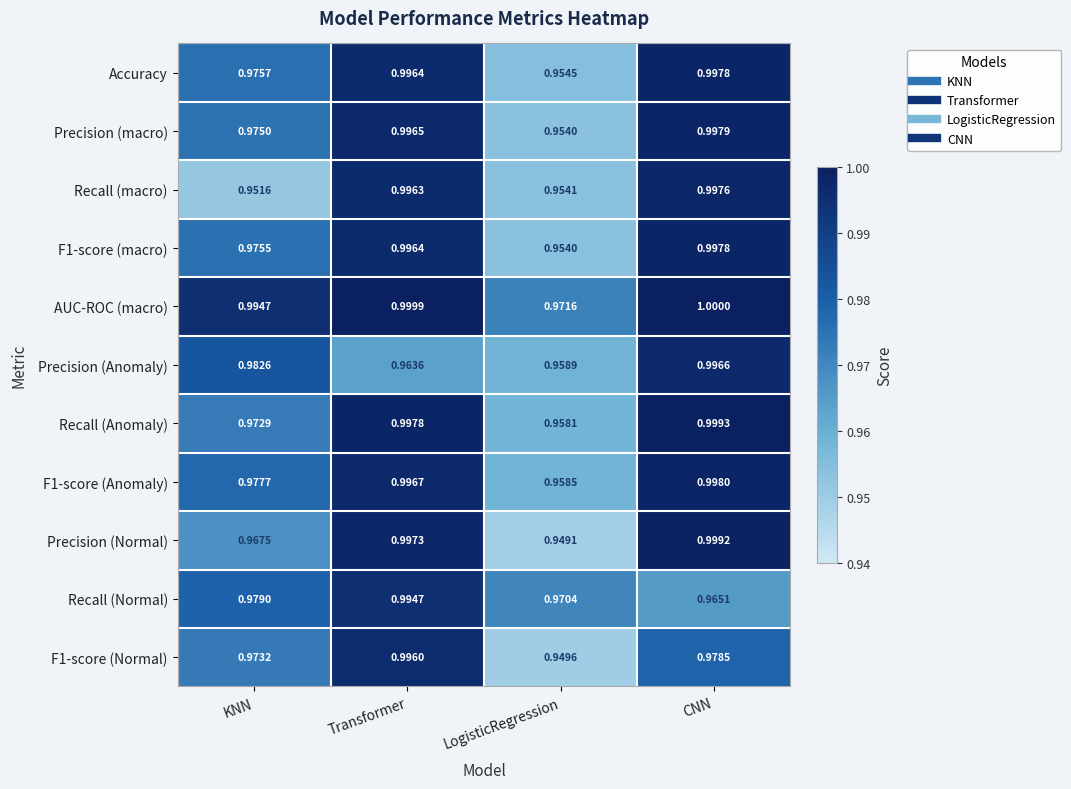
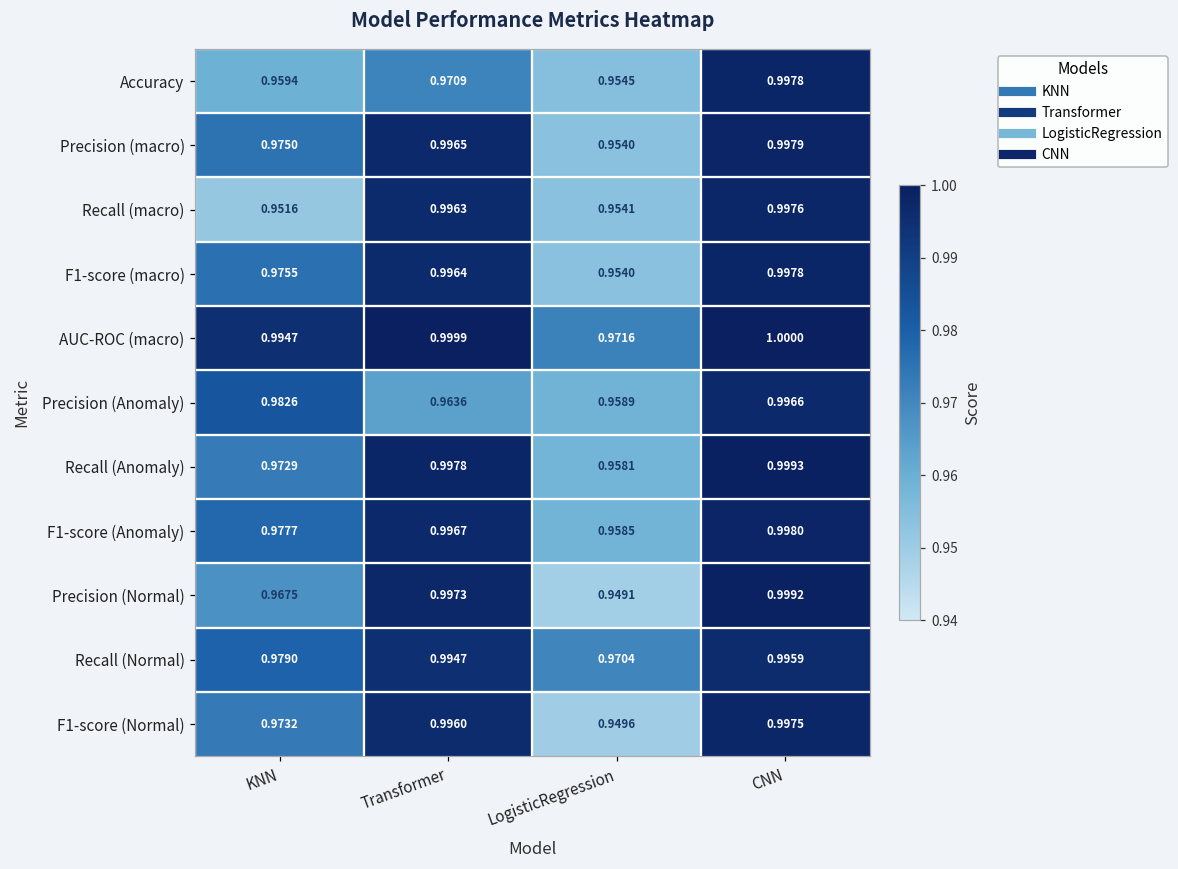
Accuracy, KNN: 0.9757 -> 0.9594
Accuracy, Transformer: 0.9964 -> 0.9709
Recall (Normal), CNN: 0.9651 -> 0.9959
F1-score (Normal), CNN: 0.9785 -> 0.9975
